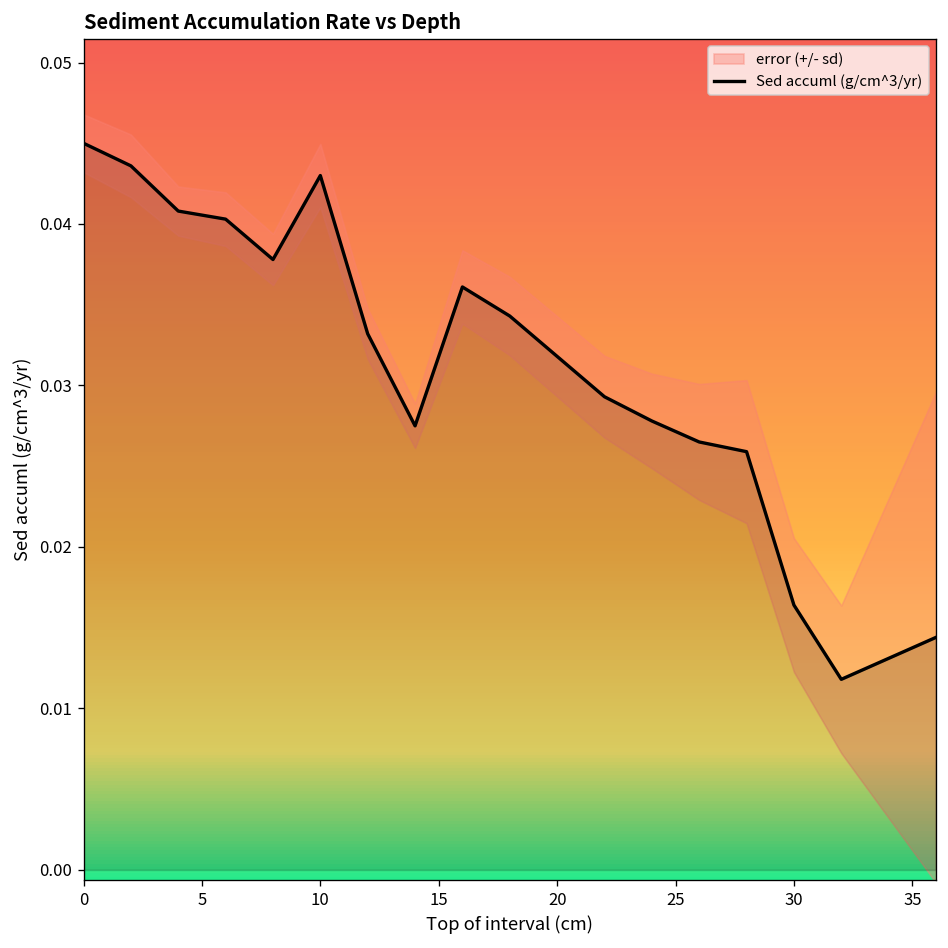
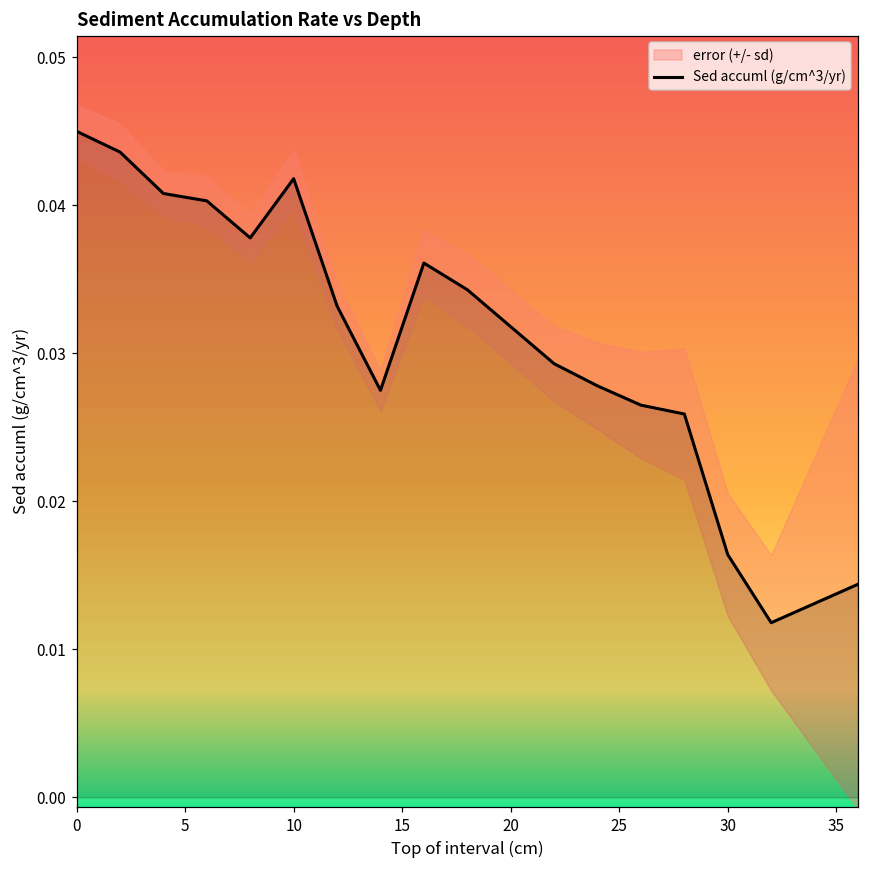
Sed accuml (g/cm^3/yr), 10: 0.0430 -> 0.0418
